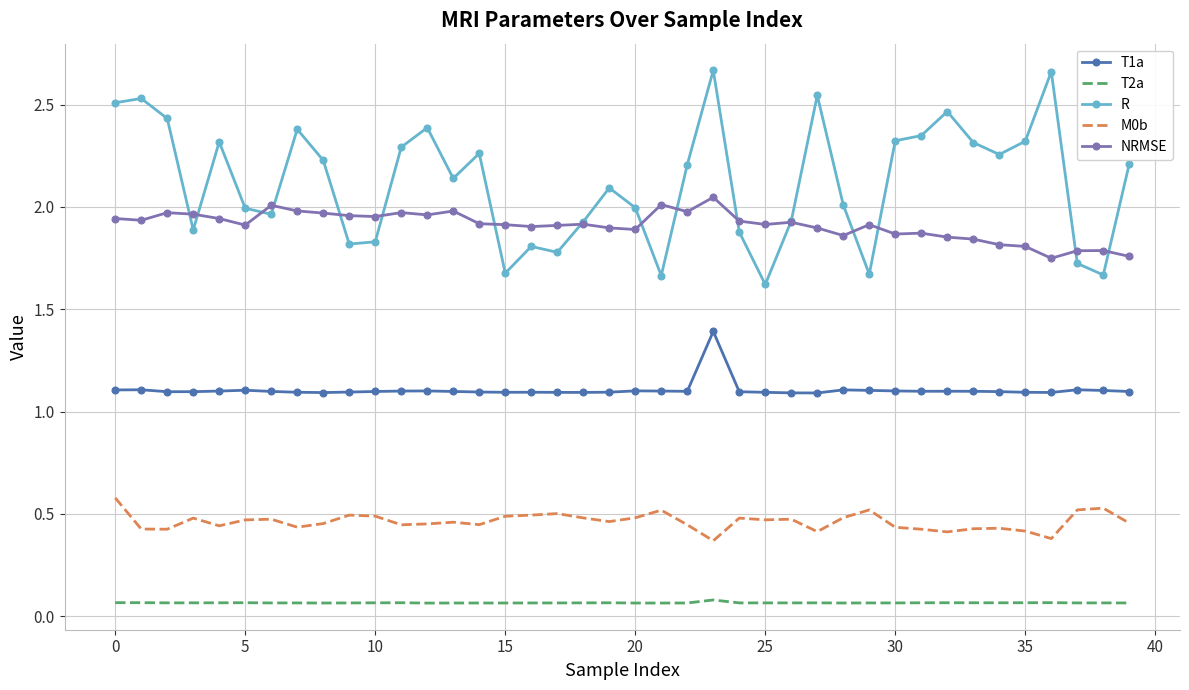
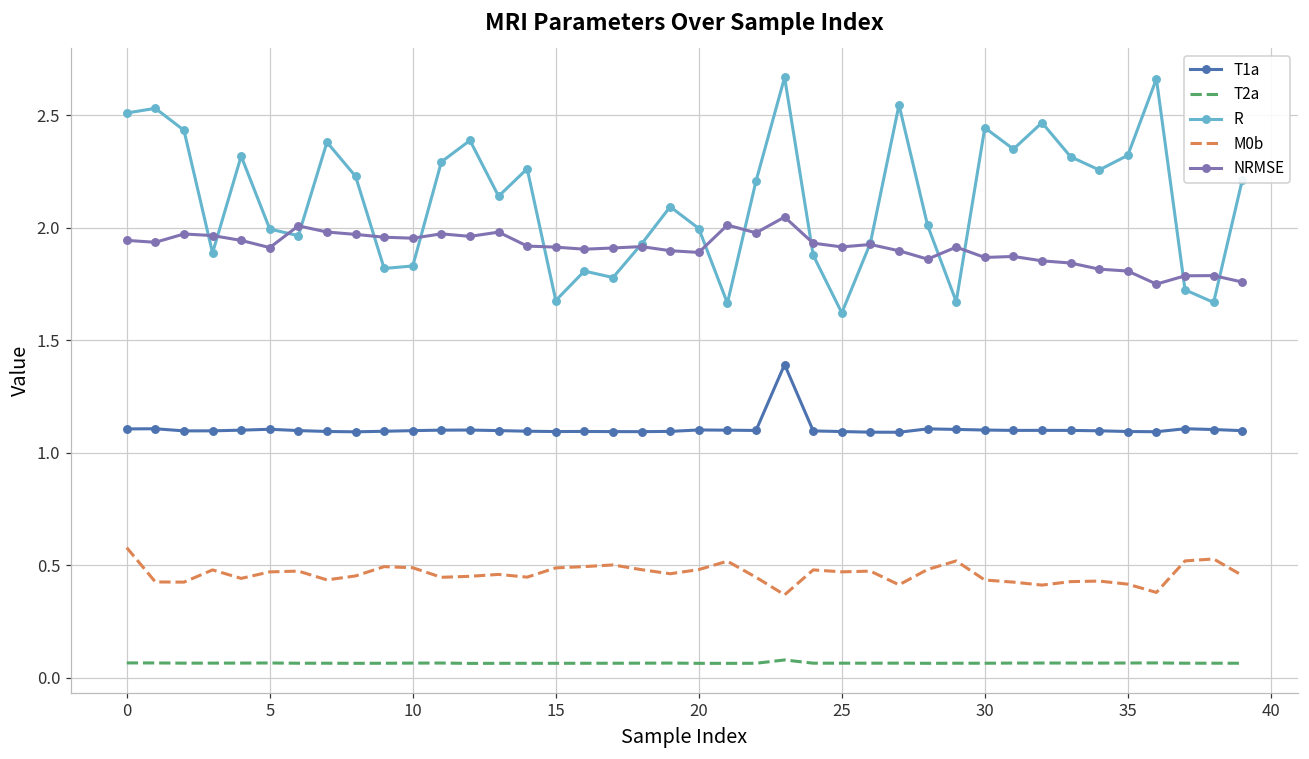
R, 30: 2.32 -> 2.44
